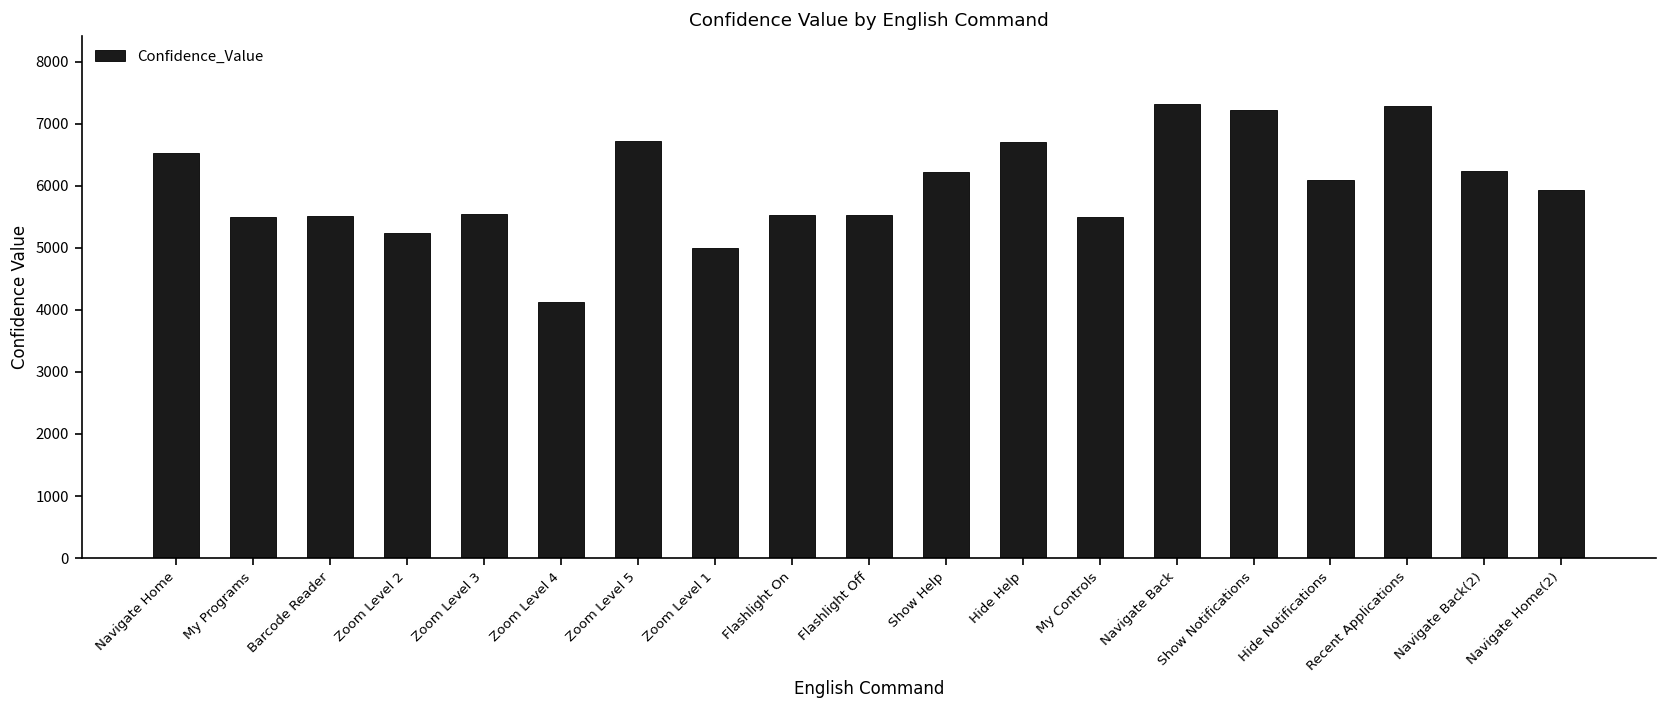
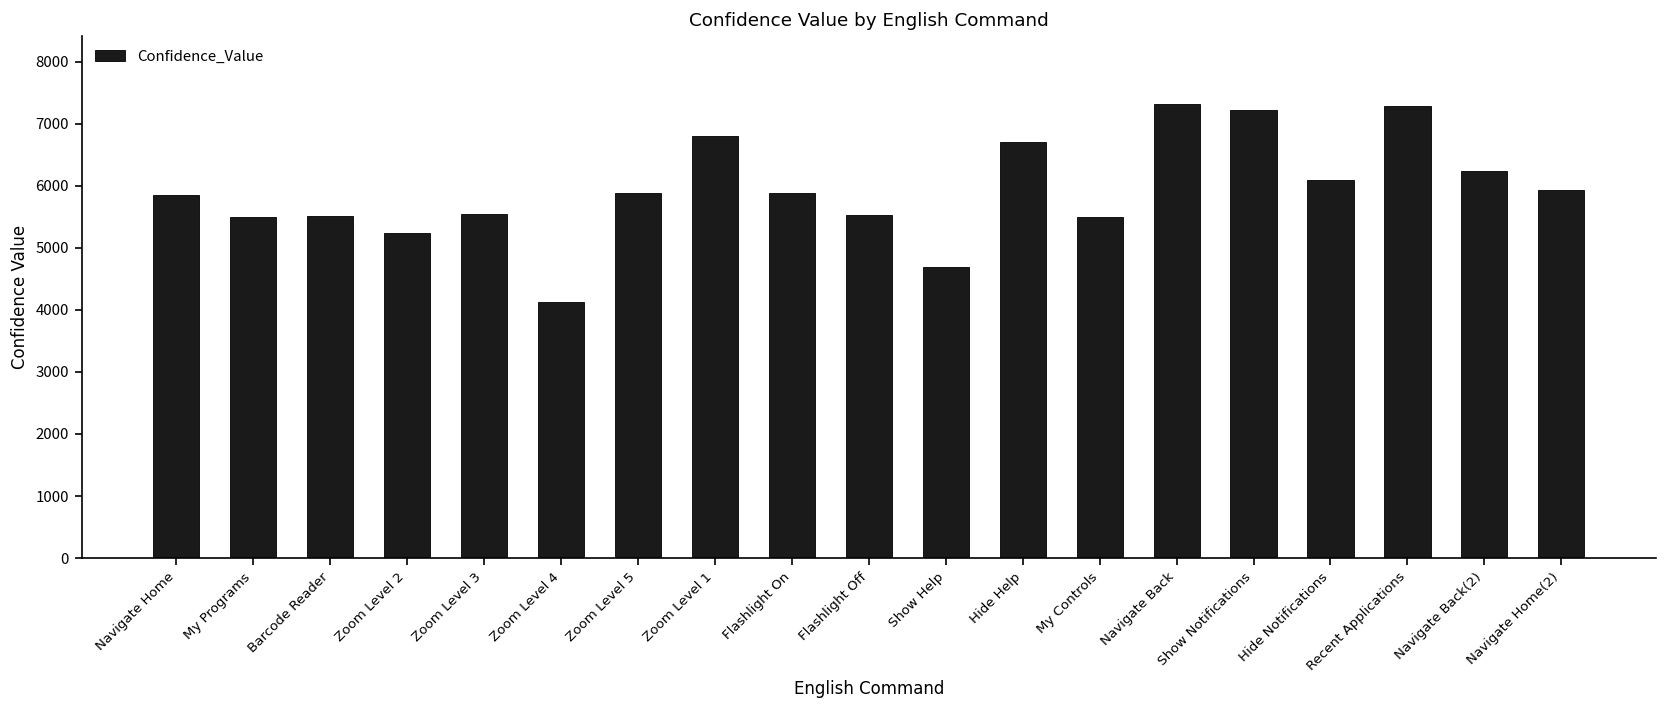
Navigate Home: 6500 -> 5900
Zoom Level 5: 6700 -> 5900
Zoom Level 1: 5000 -> 6800
Flashlight On: 5500 -> 5900
Show Help: 6200 -> 4700
